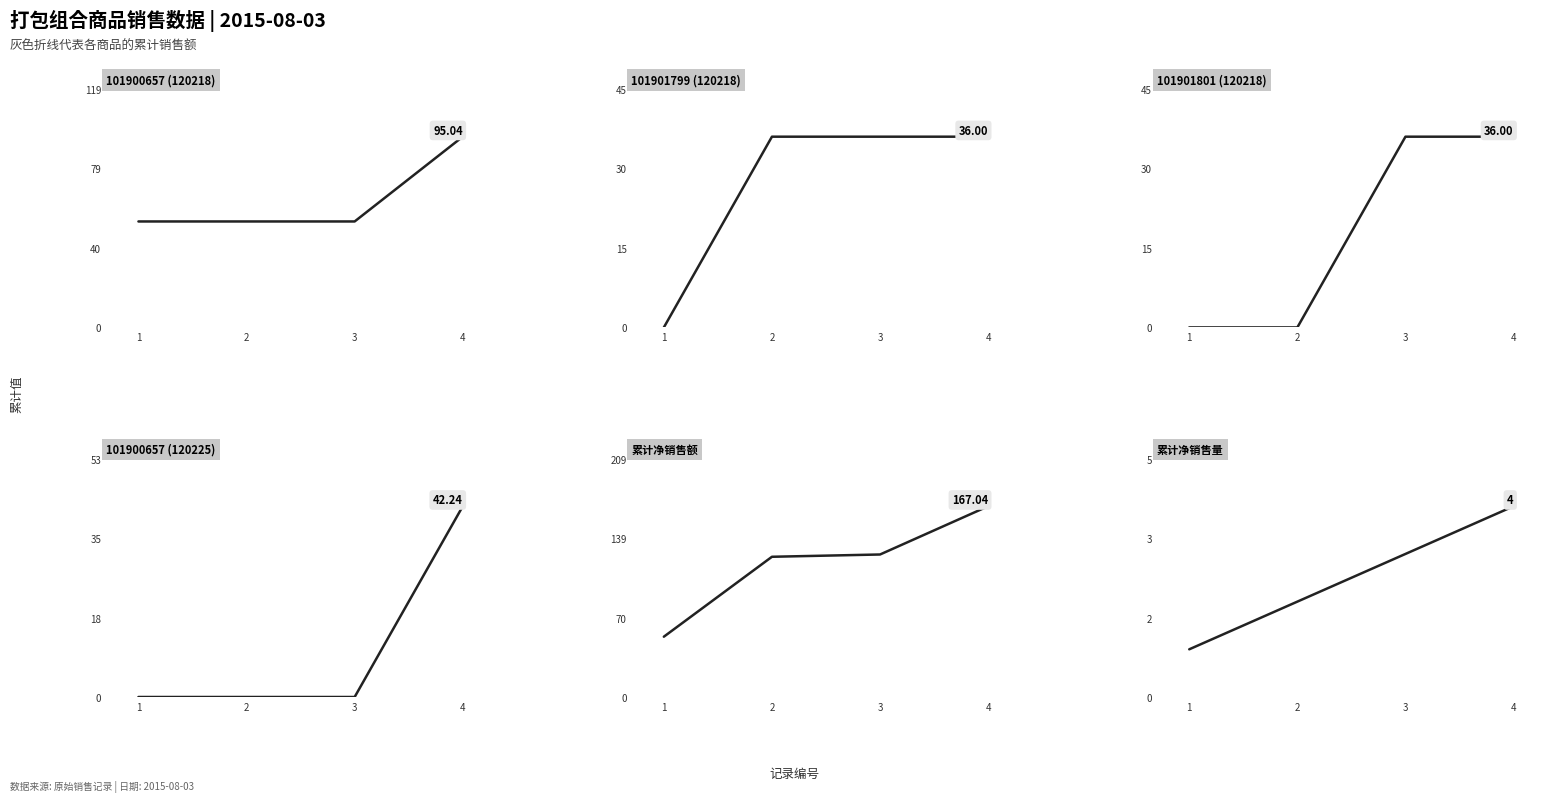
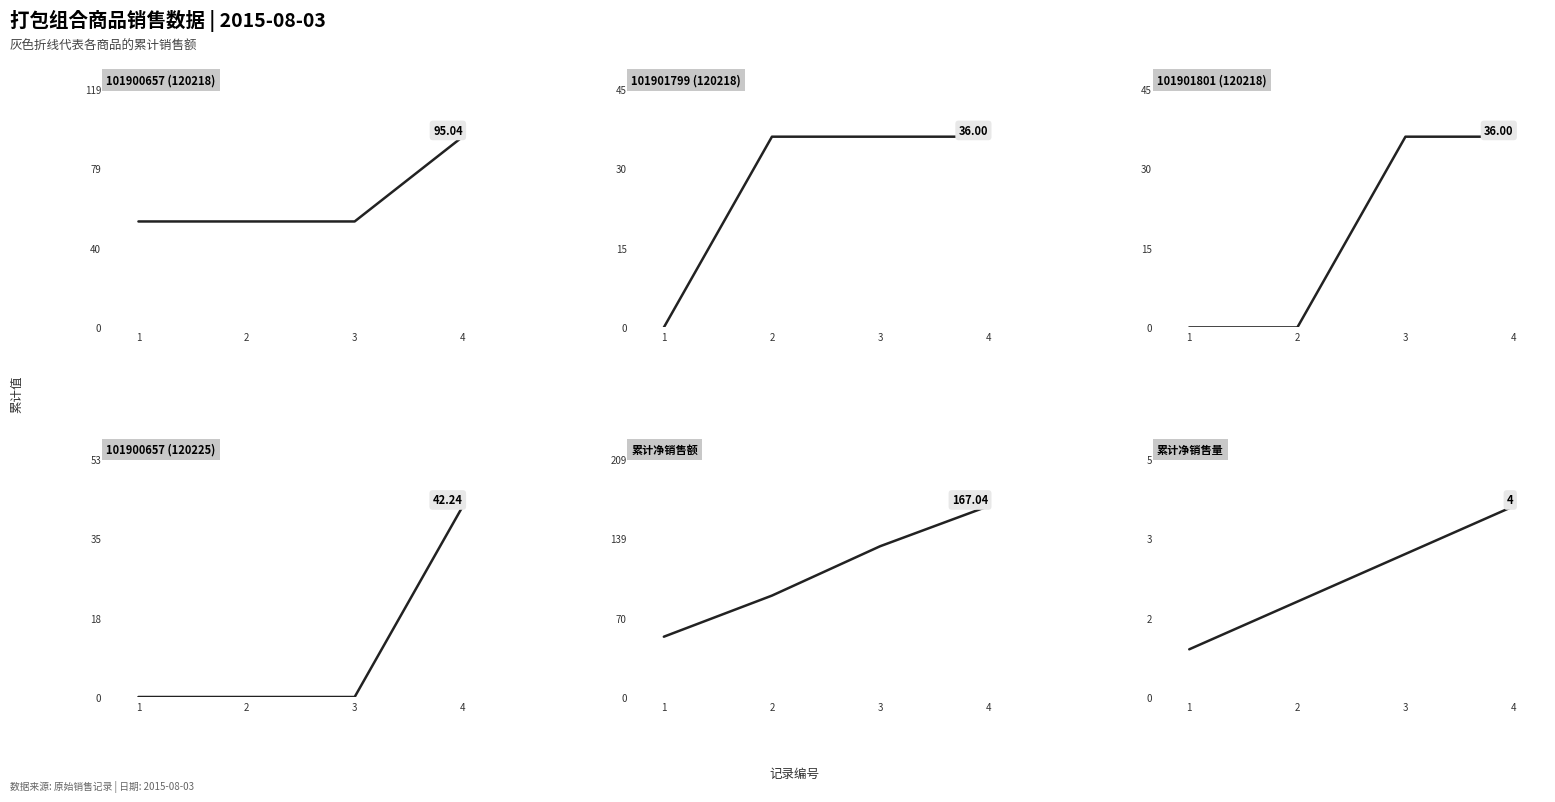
累计净销售额, 2: 123 -> 89
累计净销售额, 3: 125 -> 132
